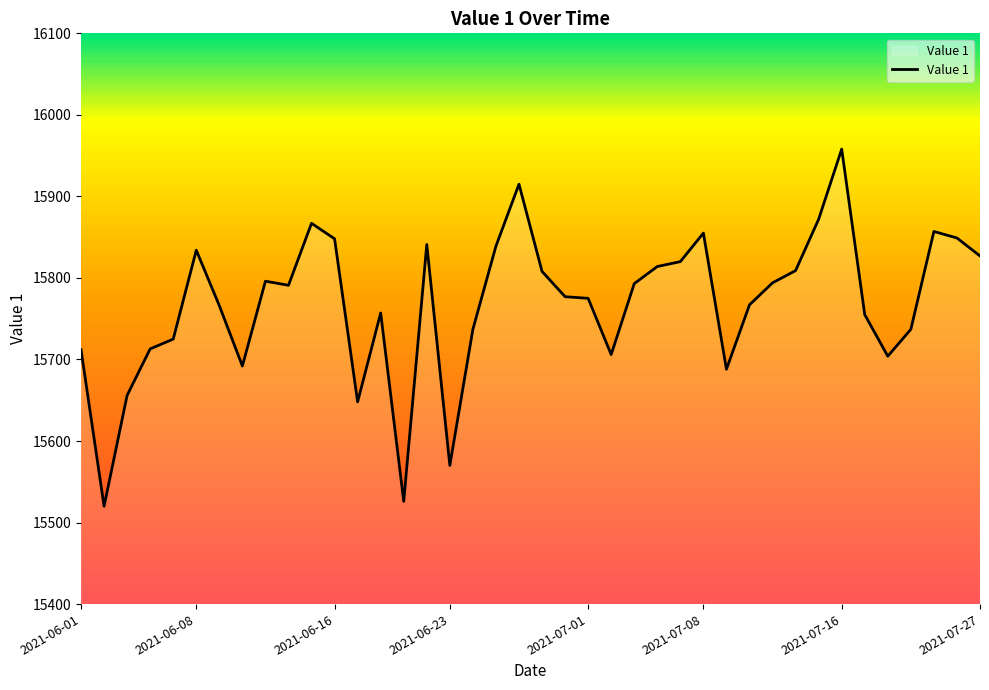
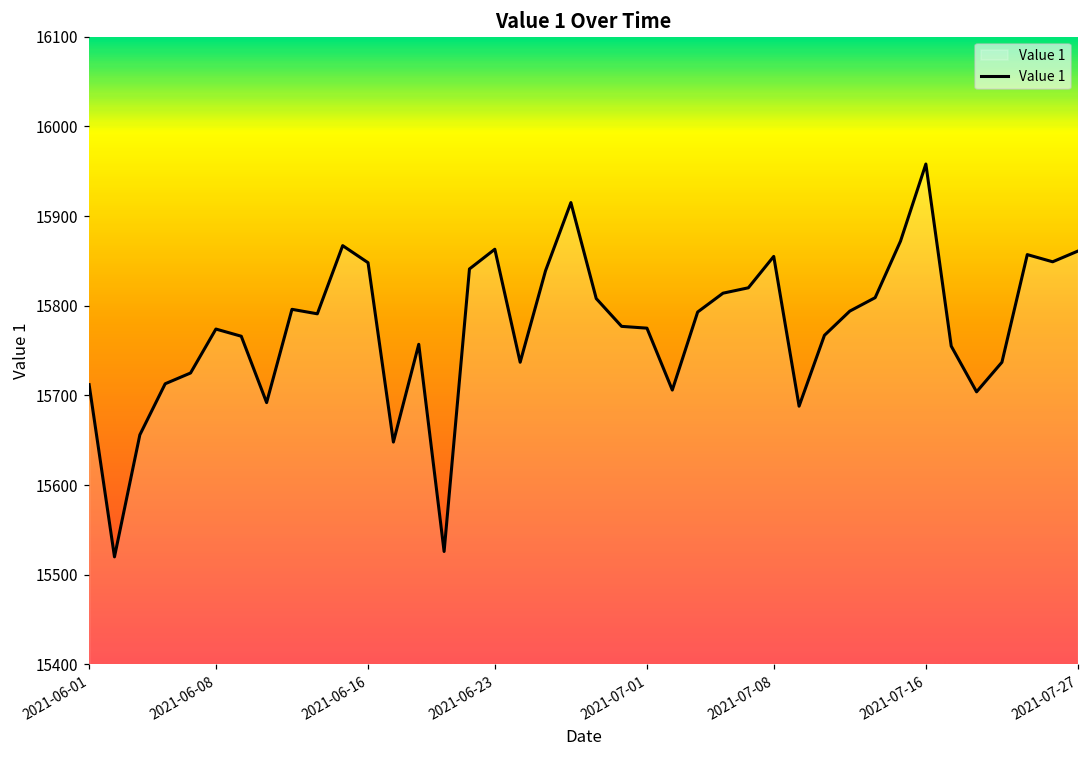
2021-06-08: 15830 -> 15770
2021-06-23: 15570 -> 15860
2021-07-27: 15830 -> 15860
